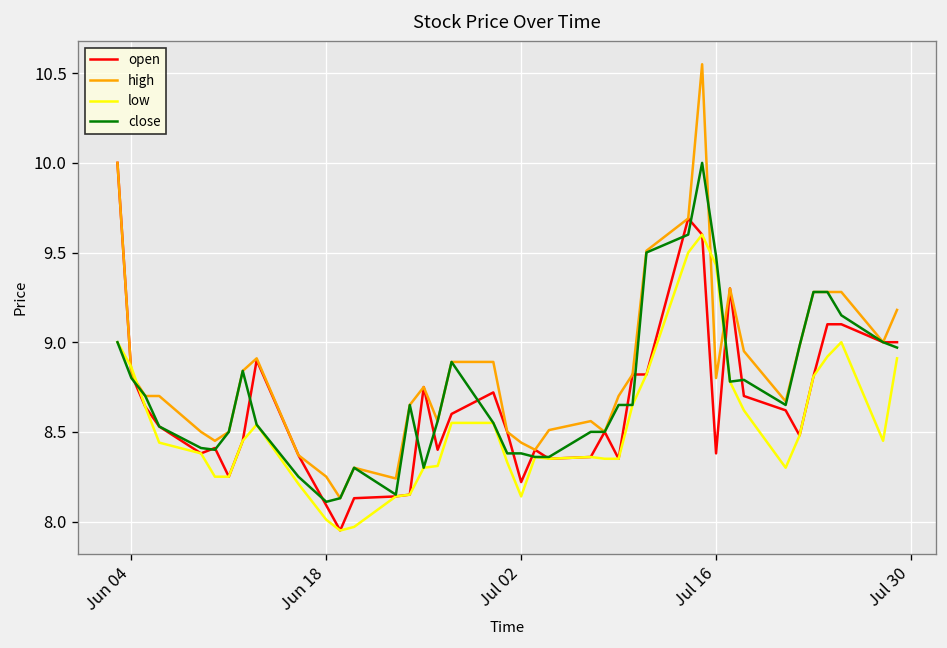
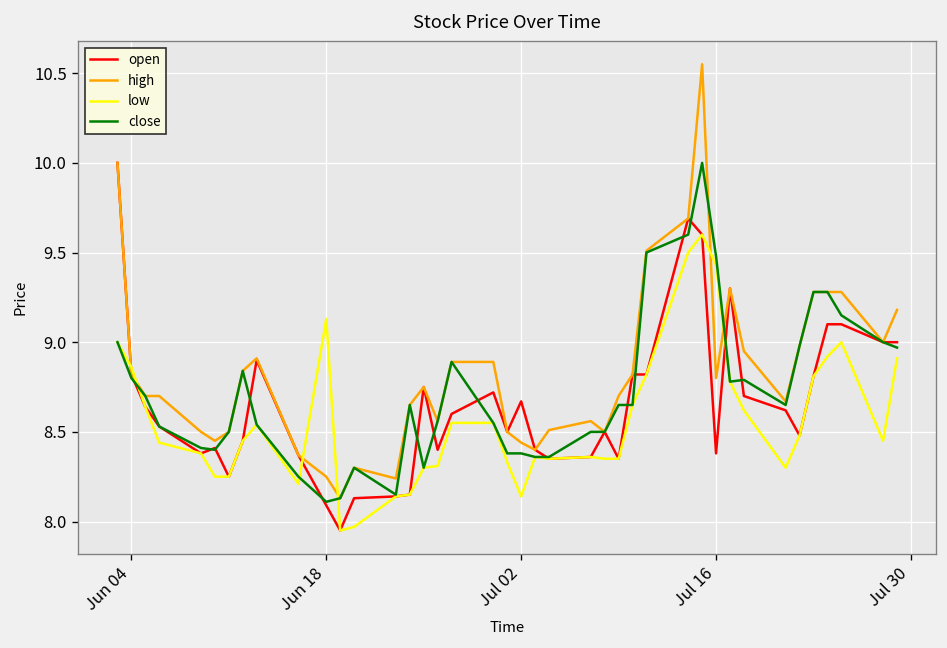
low, Jun 18: 8.01 -> 9.13
open, Jul 02: 8.22 -> 8.67
